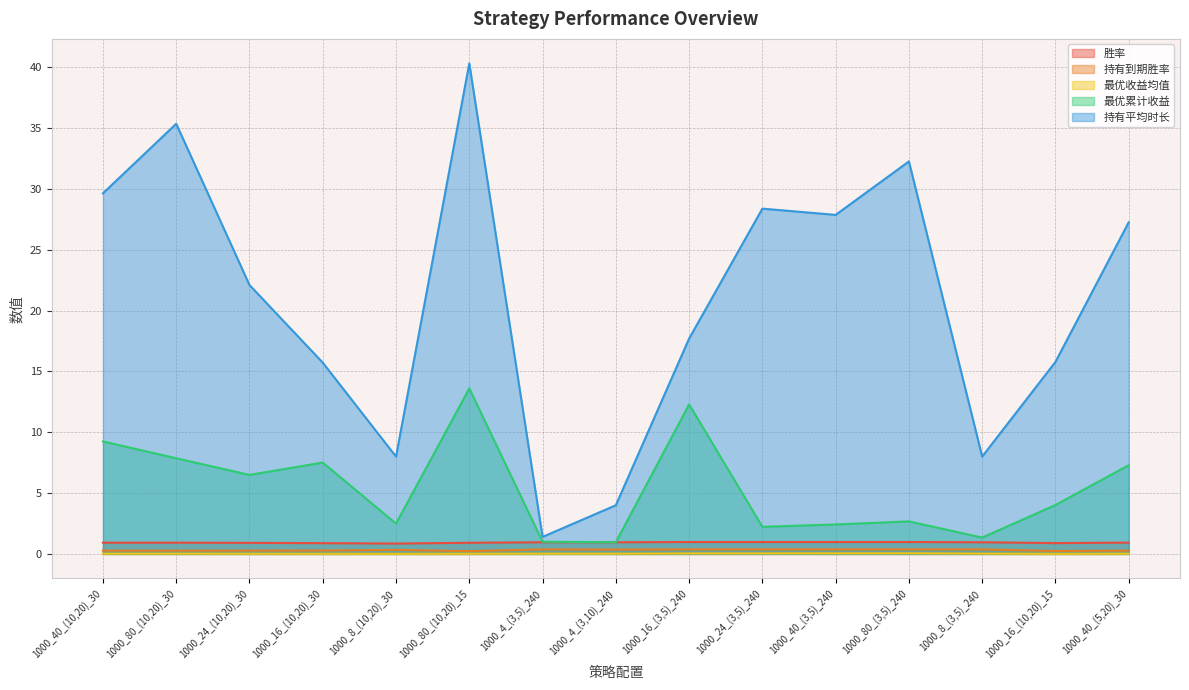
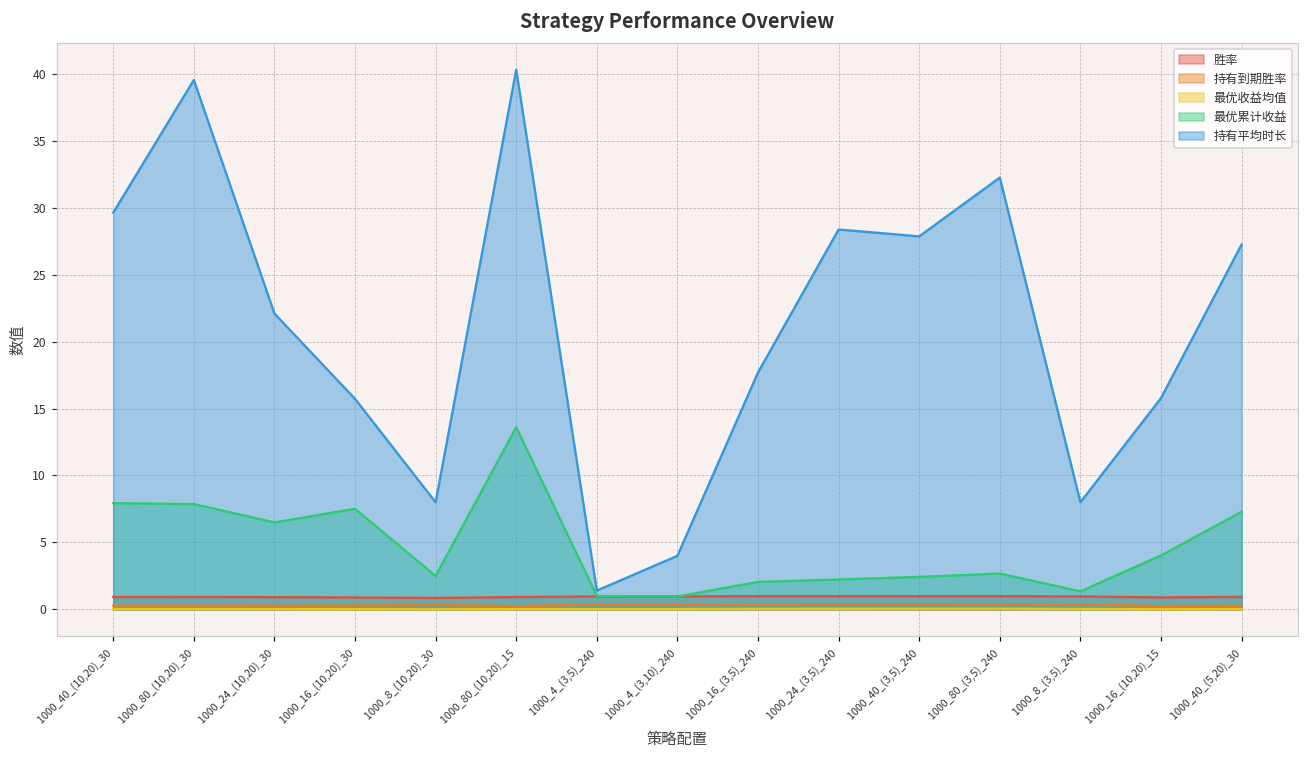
最优累计收益, 1000_40_(10,20)_30: 9.2 -> 7.9
持有平均时长, 1000_80_(10,20)_30: 35.4 -> 39.6
最优累计收益, 1000_16_(3,5)_240: 12.3 -> 2.0
